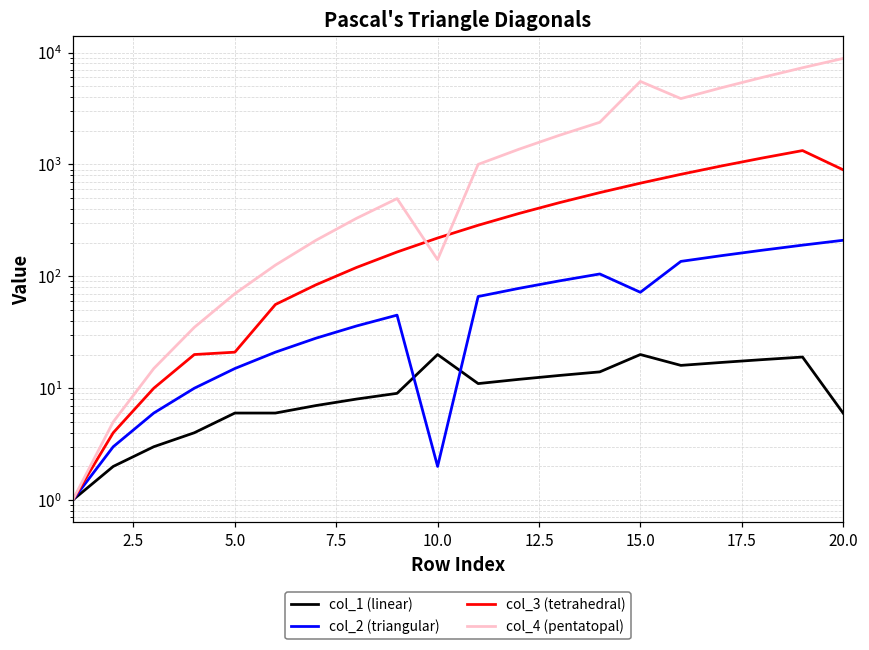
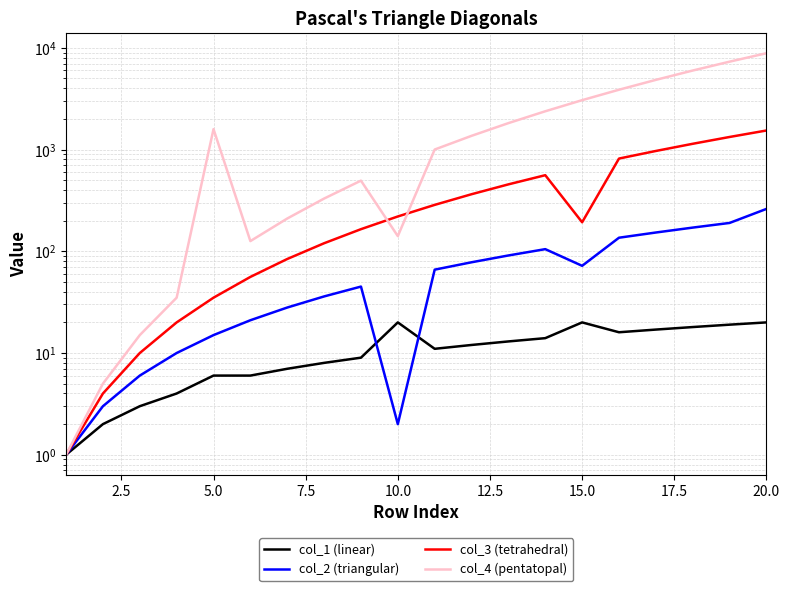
col_3 (tetrahedral), 5.0: 21 -> 35
col_4 (pentatopal), 5.0: 70 -> 1600
col_3 (tetrahedral), 15.0: 700 -> 190
col_4 (pentatopal), 15.0: 6000 -> 3100
col_1 (linear), 20.0: 6 -> 20
col_2 (triangular), 20.0: 210 -> 260
col_3 (tetrahedral), 20.0: 900 -> 1500
